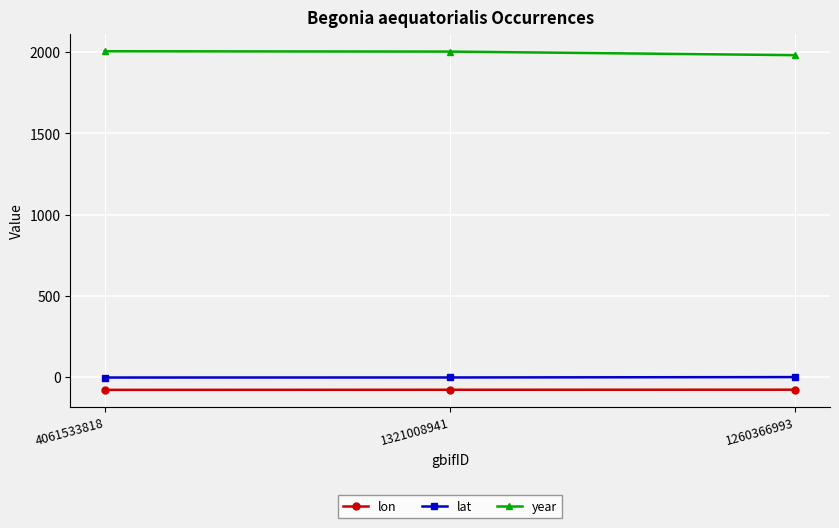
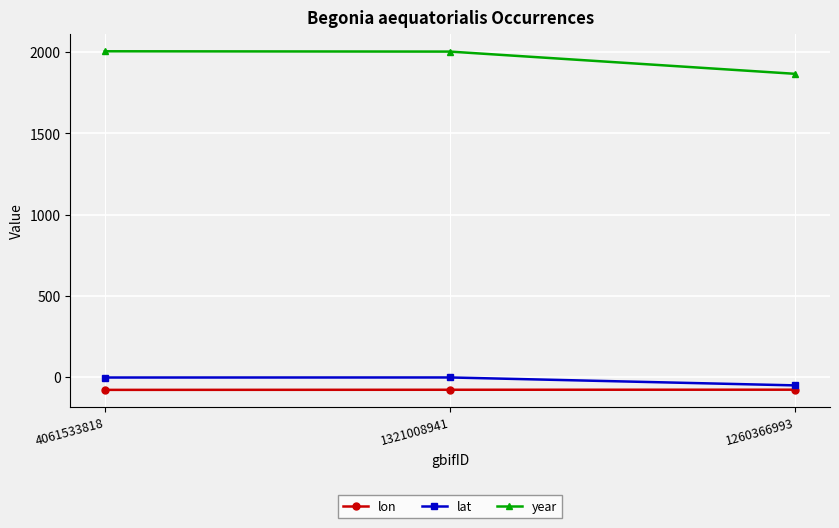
lat, 1260366993: 0 -> -50
year, 1260366993: 1980 -> 1870
